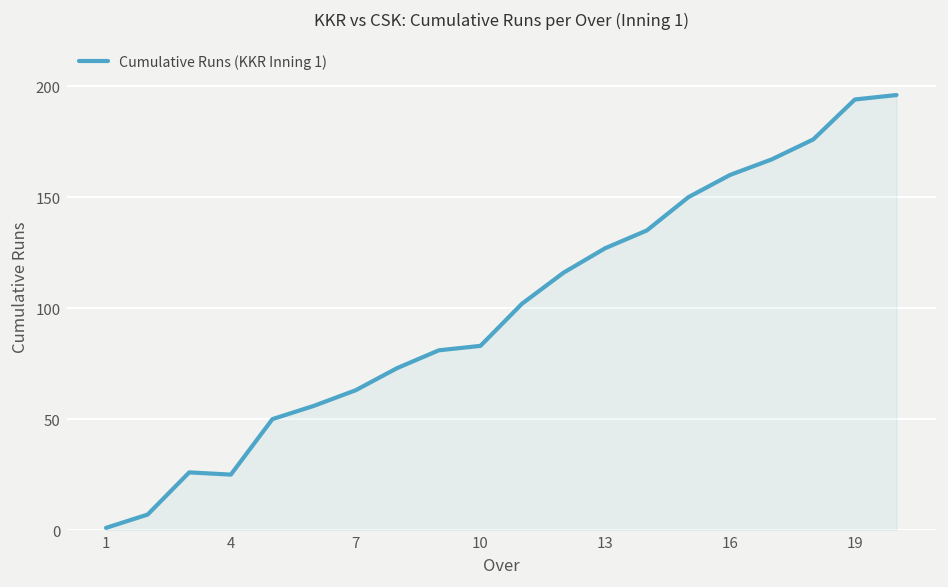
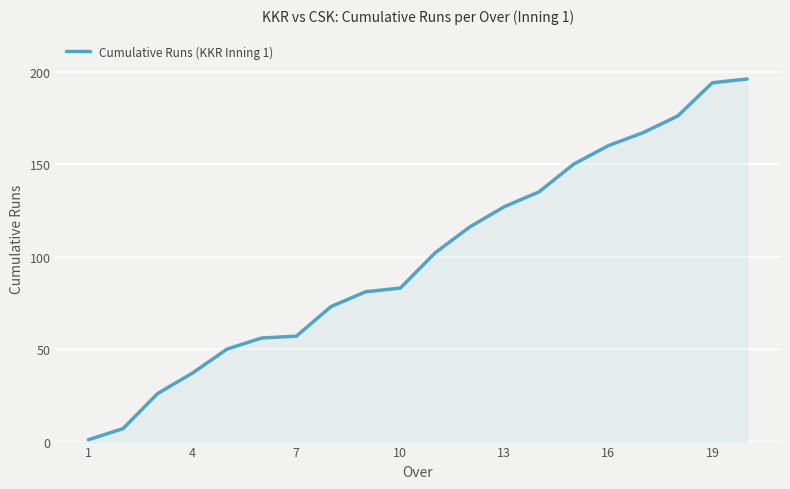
4: 25 -> 37
7: 63 -> 57
